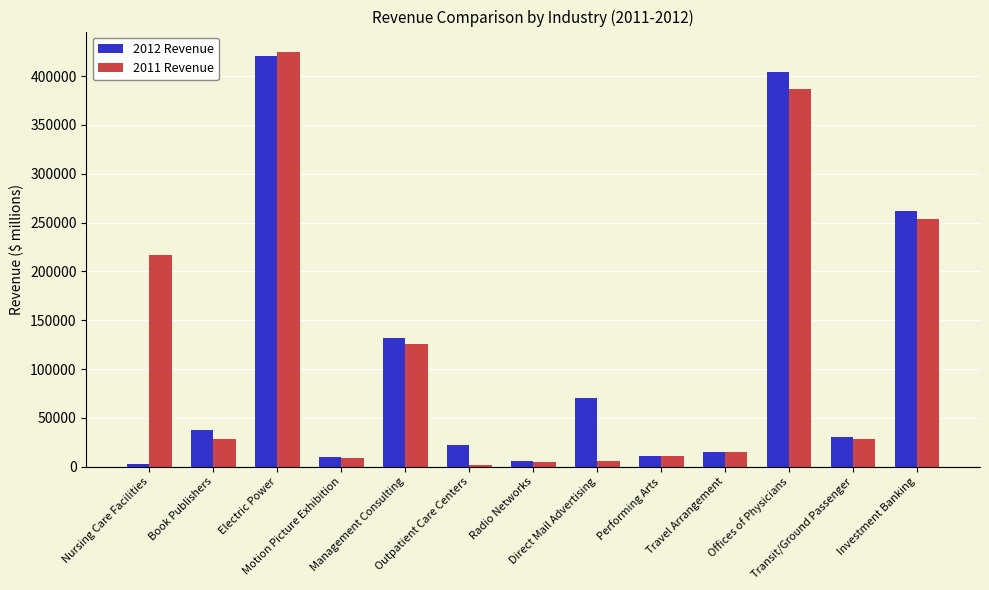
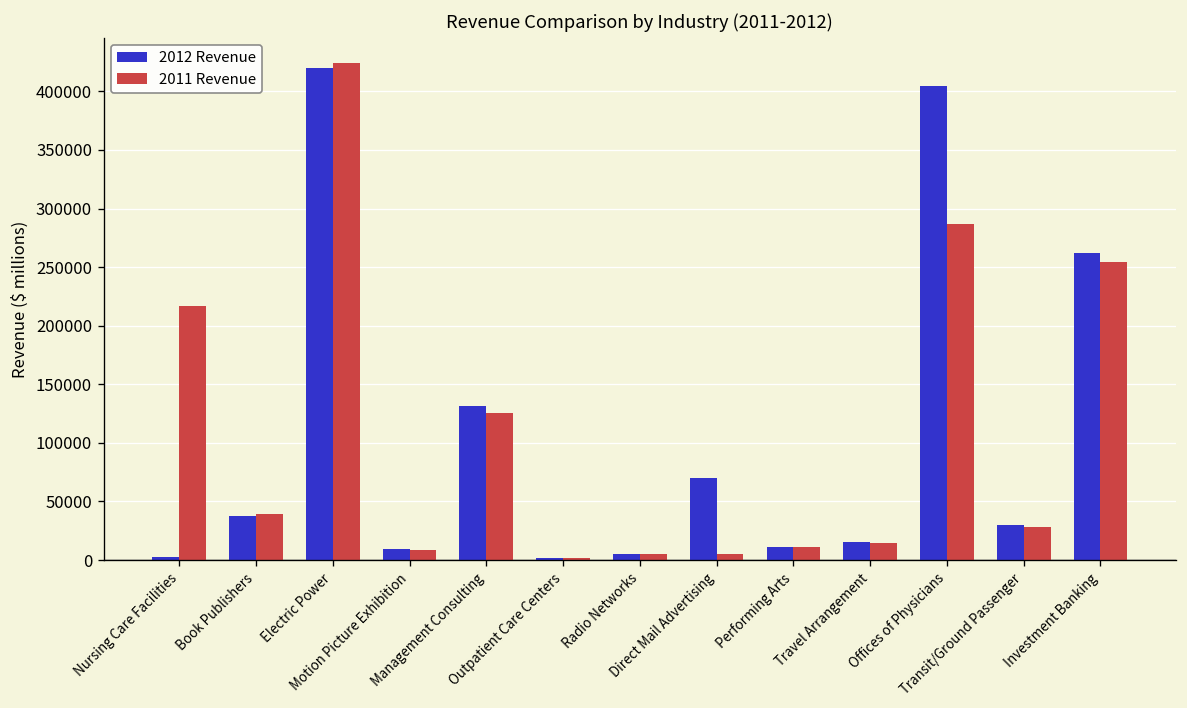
2011 Revenue, Book Publishers: 30000 -> 40000
2012 Revenue, Outpatient Care Centers: 20000 -> 0
2011 Revenue, Offices of Physicians: 390000 -> 290000
